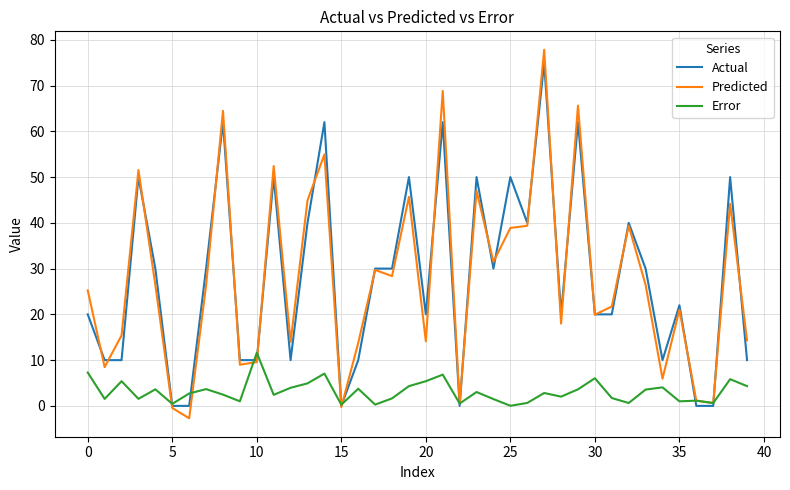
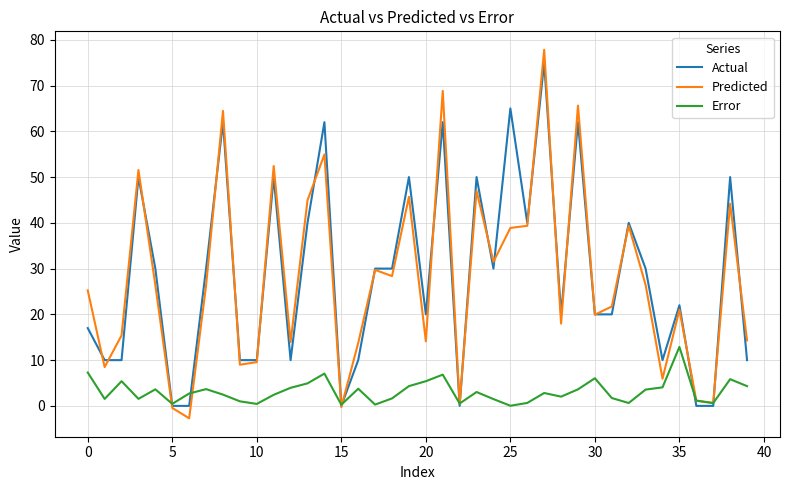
Actual, 0: 20 -> 17
Error, 10: 12 -> 0
Actual, 25: 50 -> 65
Error, 35: 1 -> 13
